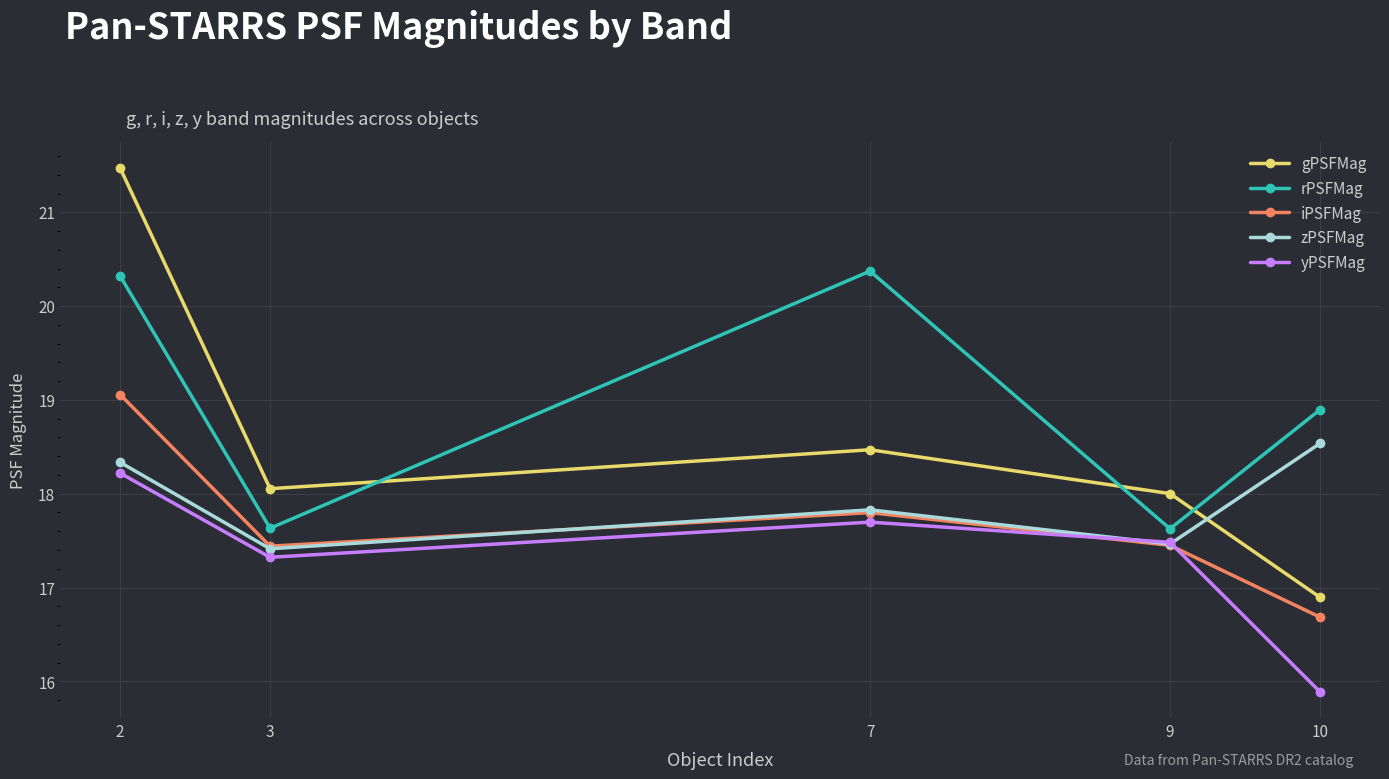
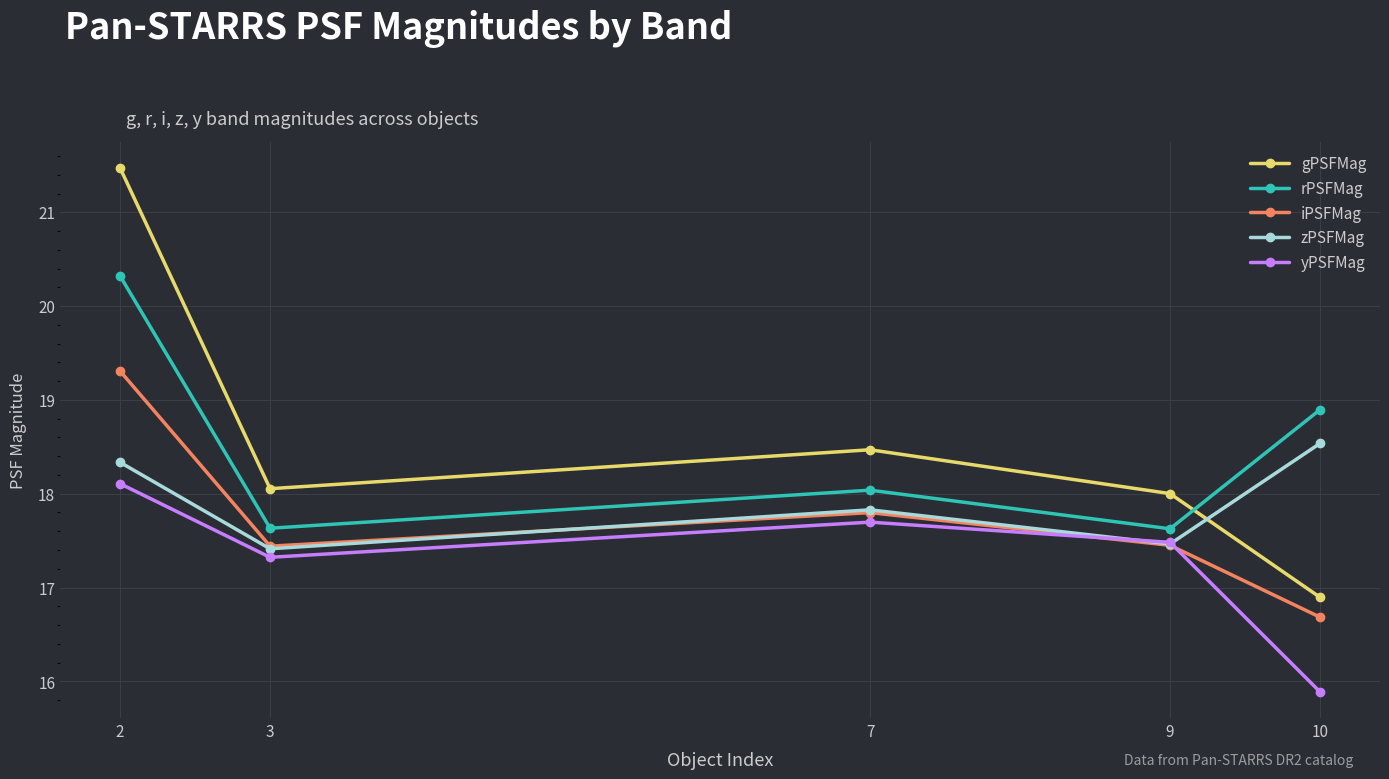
iPSFMag, 2: 19.1 -> 19.3
yPSFMag, 2: 18.2 -> 18.1
rPSFMag, 7: 20.4 -> 18.0
